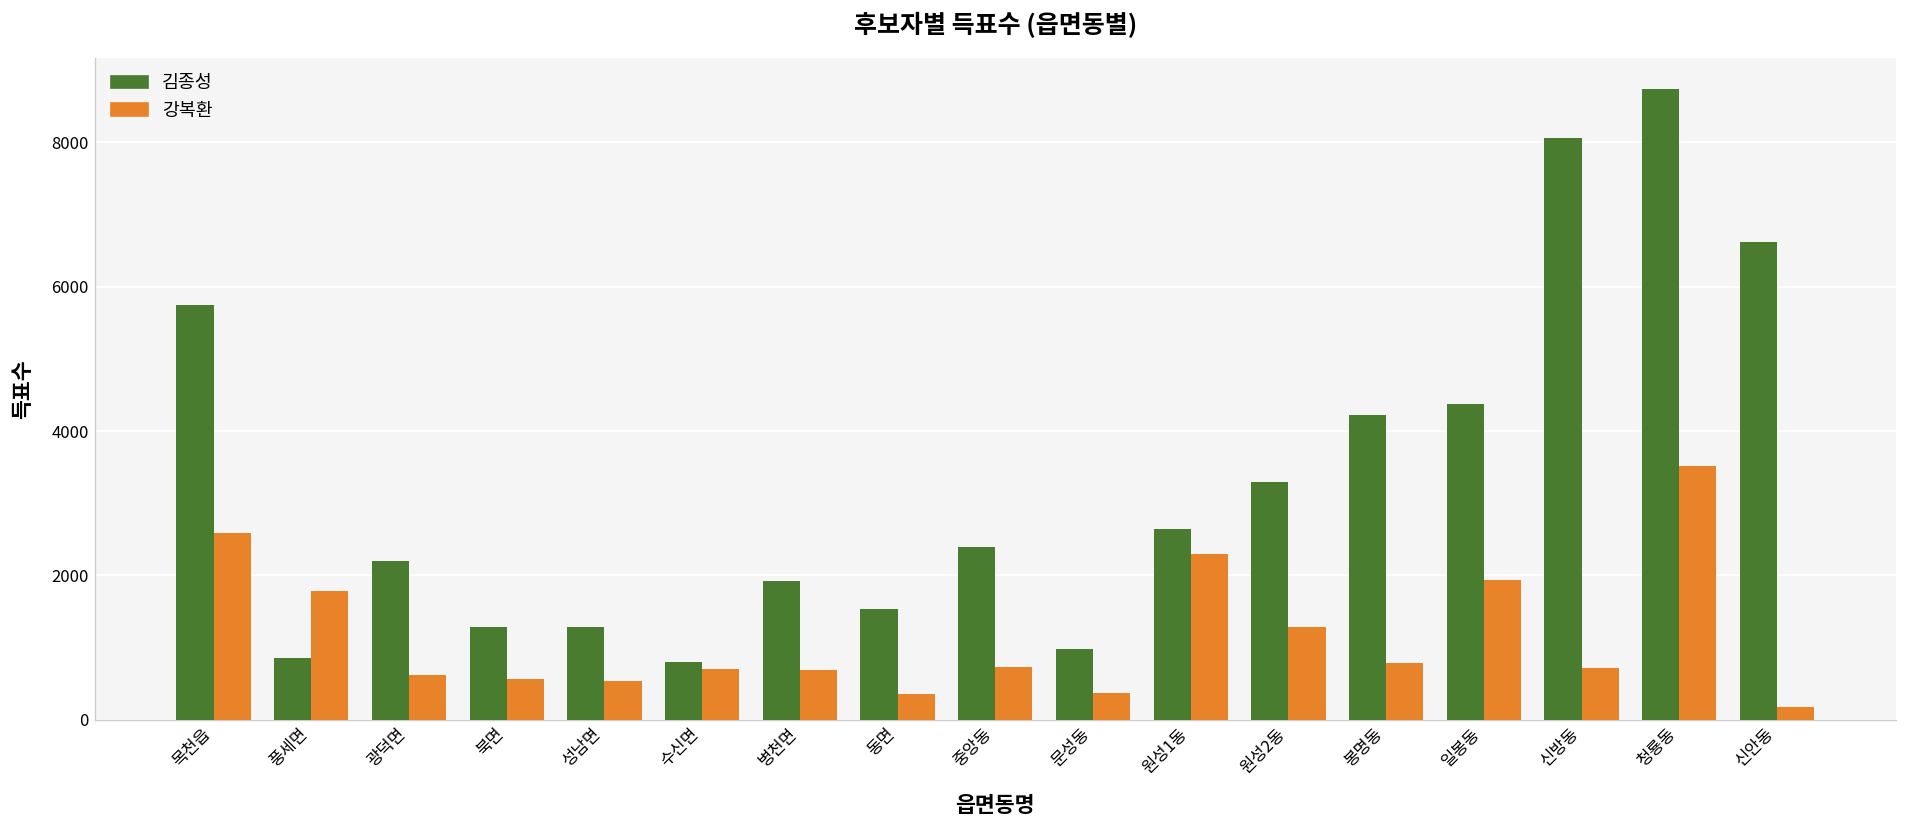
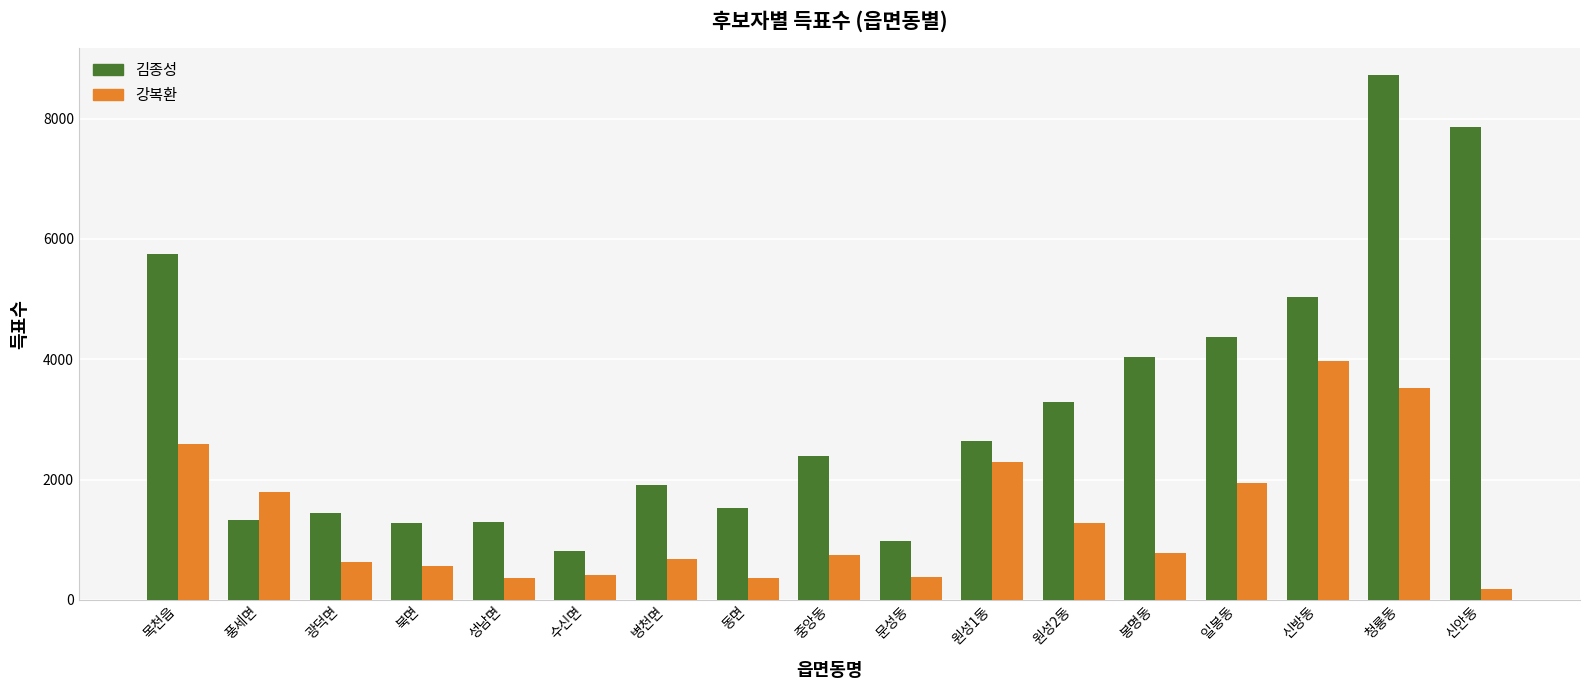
김종성, 풍세면: 900 -> 1300
김종성, 광덕면: 2200 -> 1400
강복환, 성남면: 500 -> 400
강복환, 수신면: 700 -> 400
김종성, 봉명동: 4200 -> 4000
김종성, 신방동: 8100 -> 5000
강복환, 신방동: 700 -> 4000
김종성, 신안동: 6600 -> 7900
